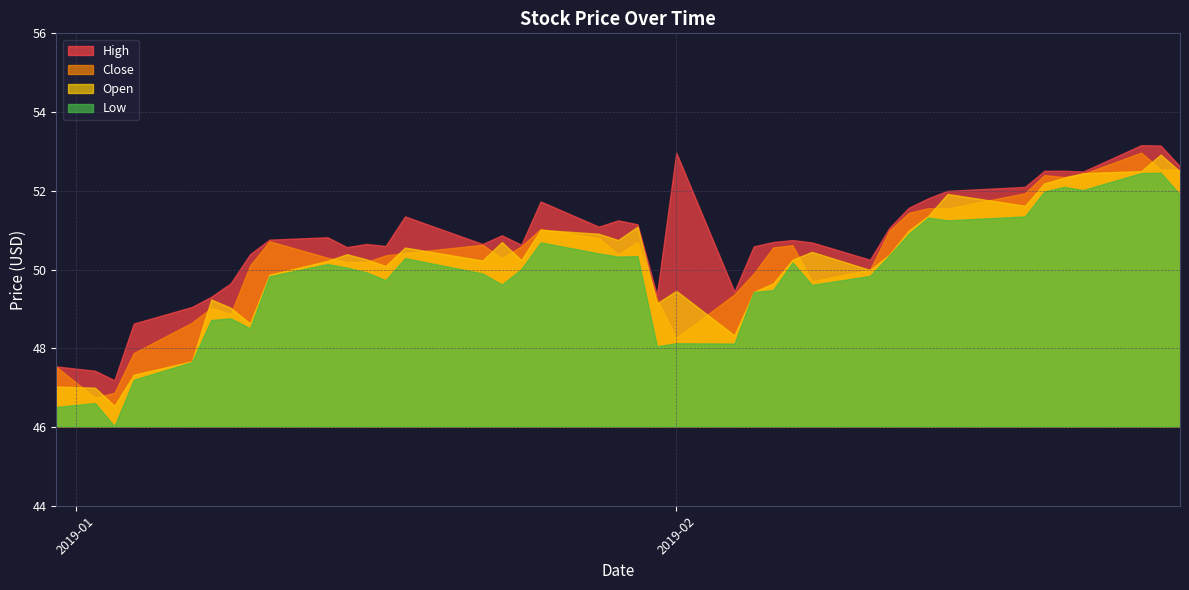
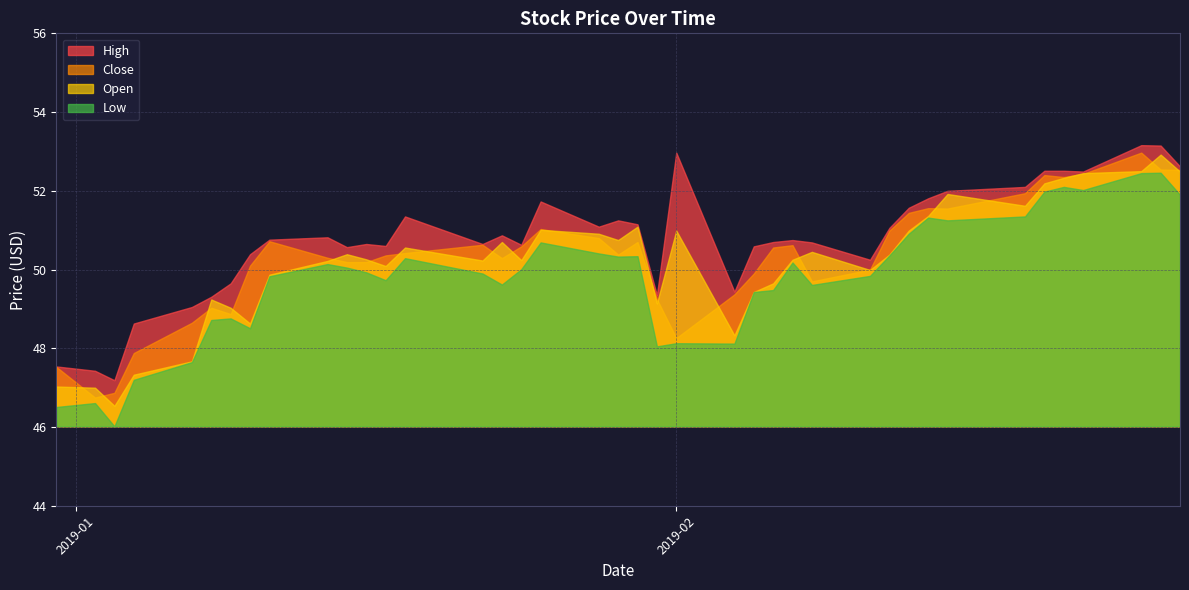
Open, 2019-02: 49.5 -> 51.0
